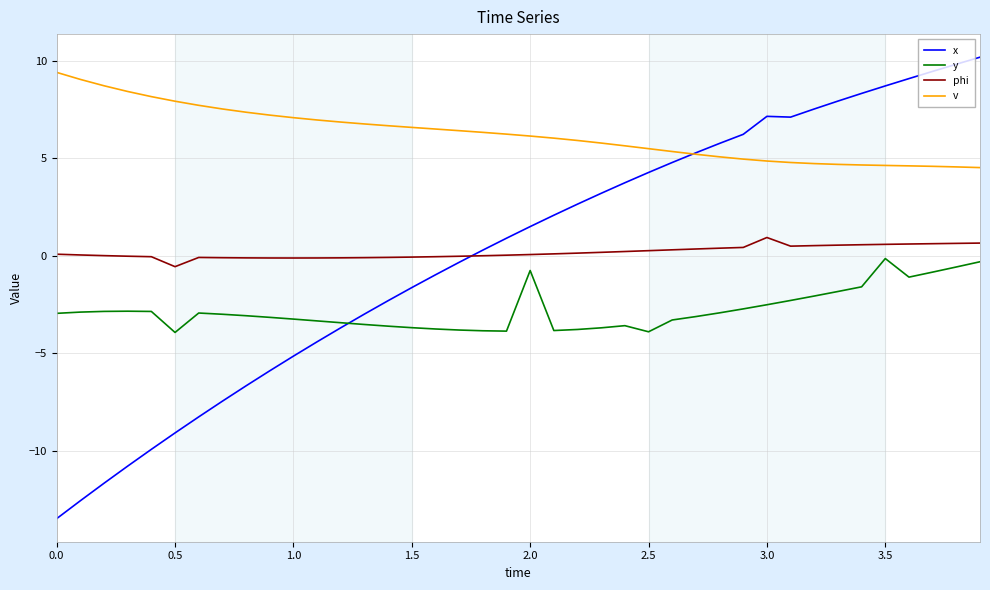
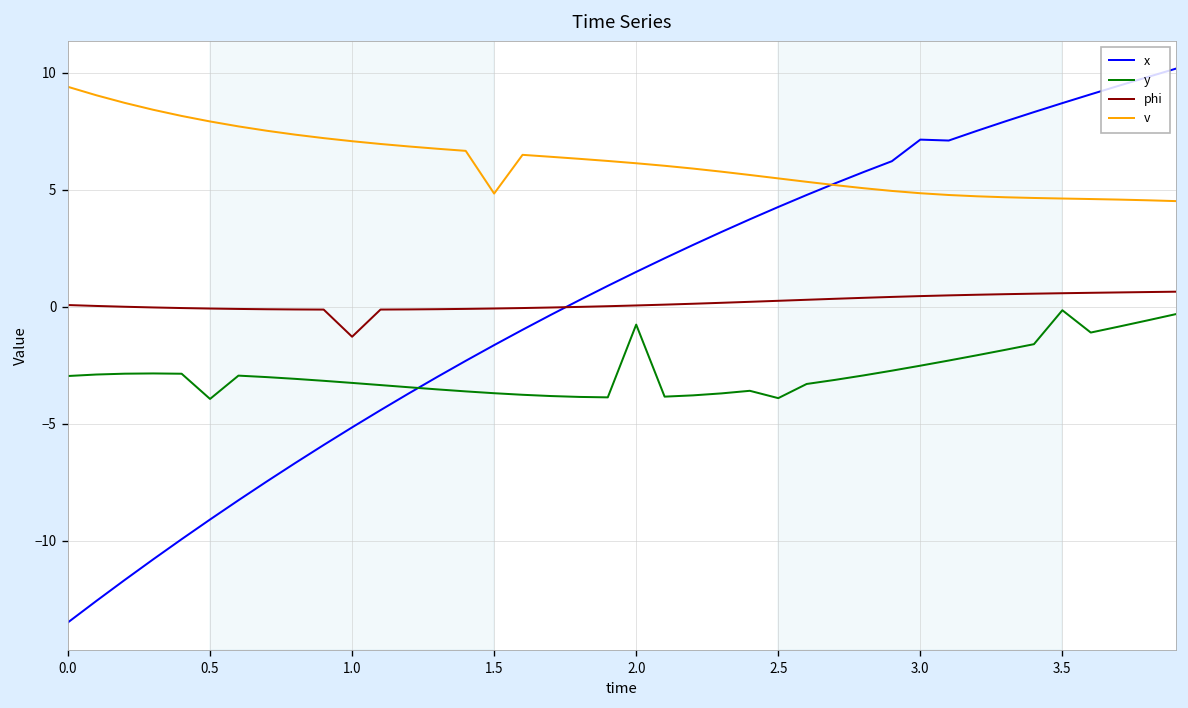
phi, 0.5: -0.6 -> -0.1
phi, 1.0: -0.1 -> -1.3
v, 1.5: 6.6 -> 4.8
phi, 3.0: 0.9 -> 0.5
